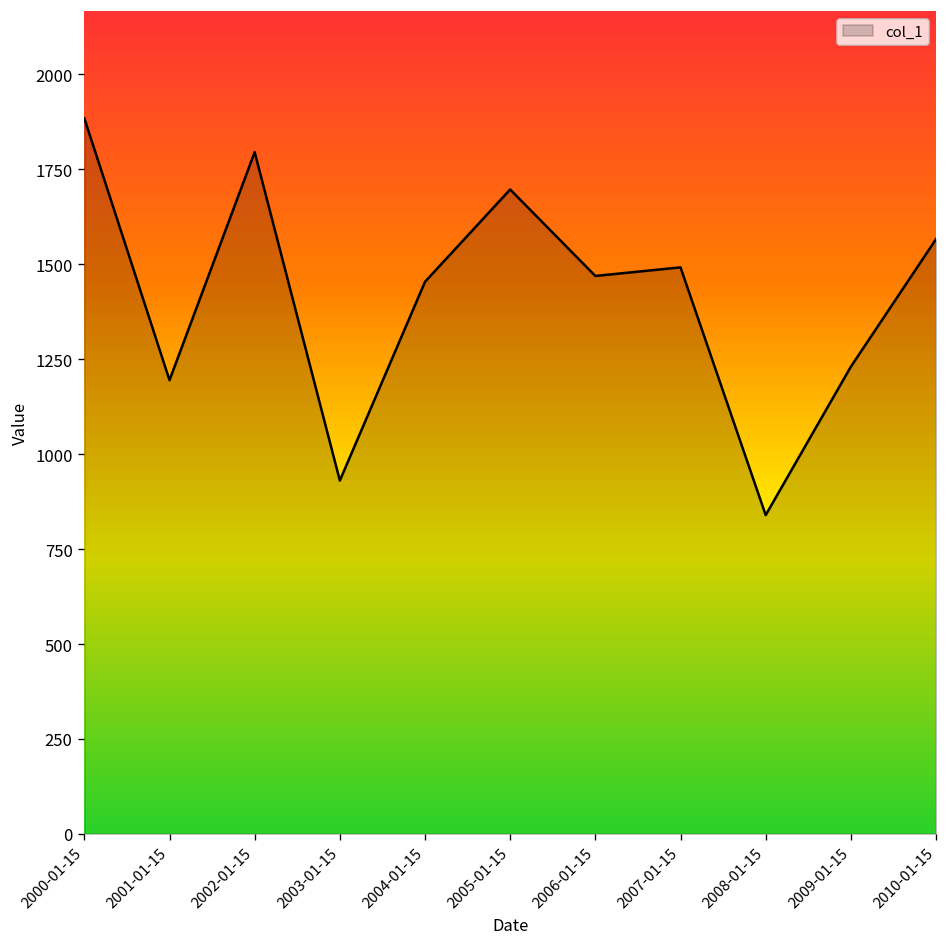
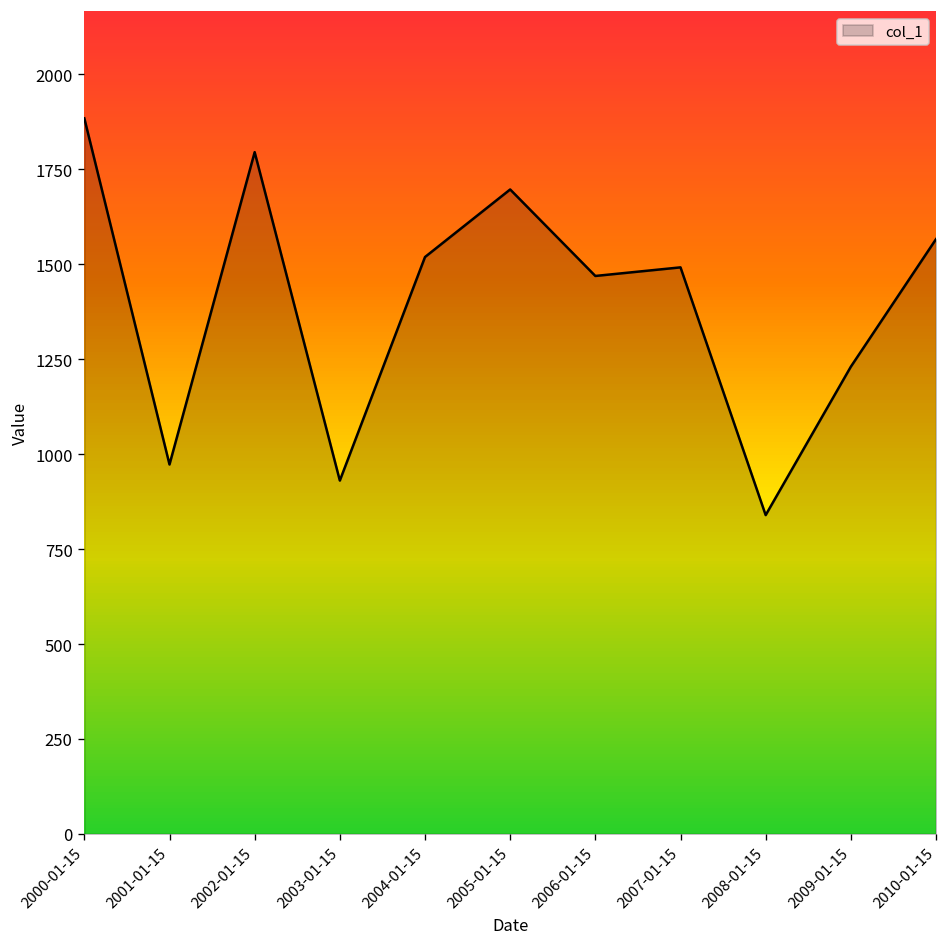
2001-01-15: 1190 -> 970
2004-01-15: 1450 -> 1520
